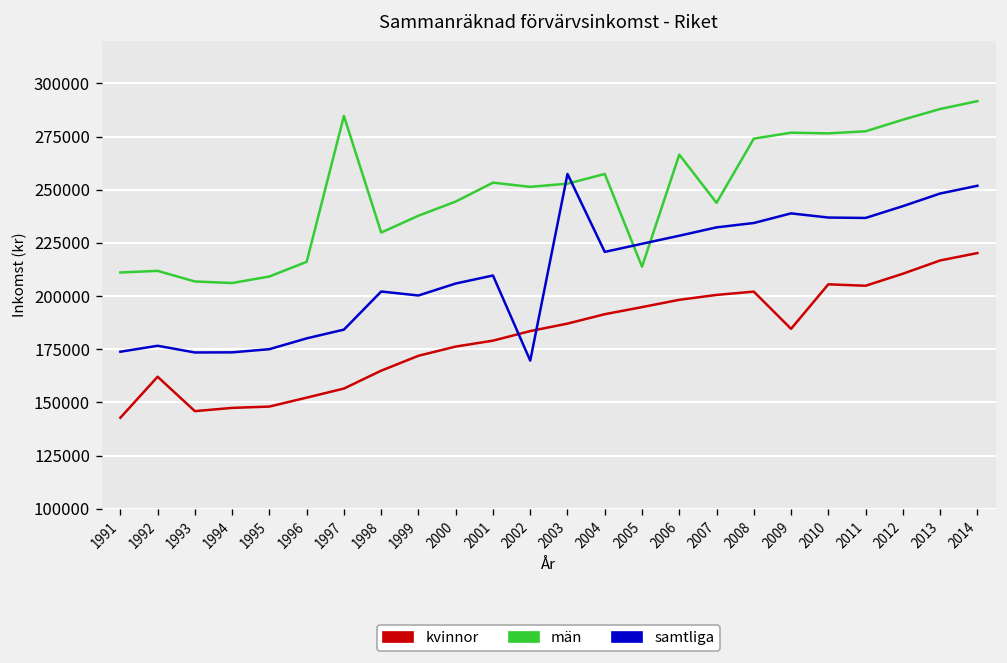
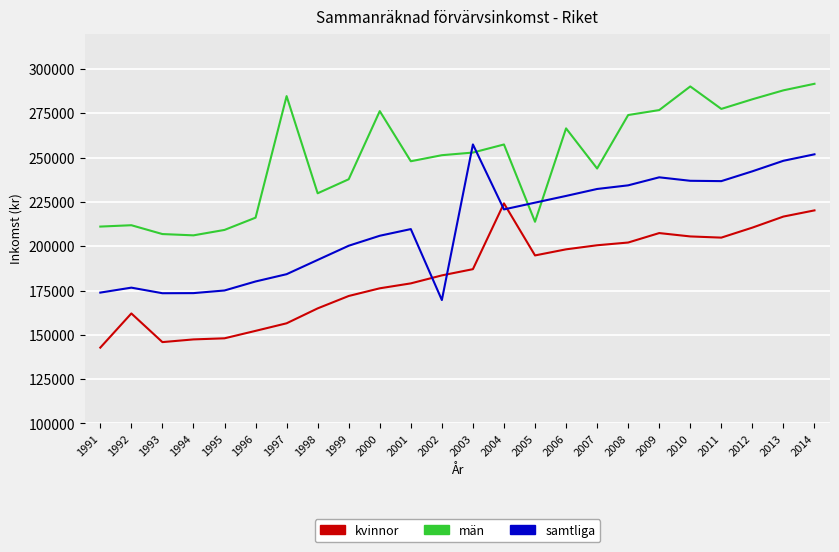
samtliga, 1998: 202000 -> 192000
män, 2000: 244000 -> 276000
män, 2001: 253000 -> 248000
kvinnor, 2004: 191000 -> 224000
kvinnor, 2009: 185000 -> 207000
män, 2010: 277000 -> 290000
